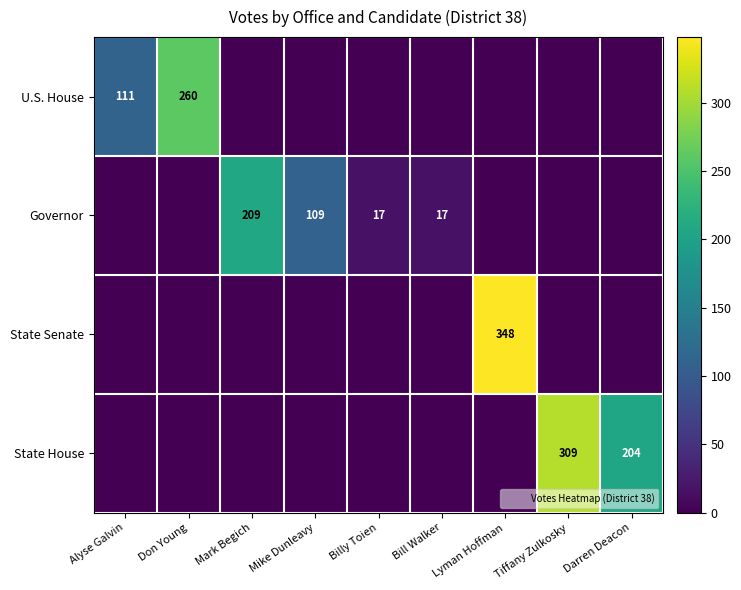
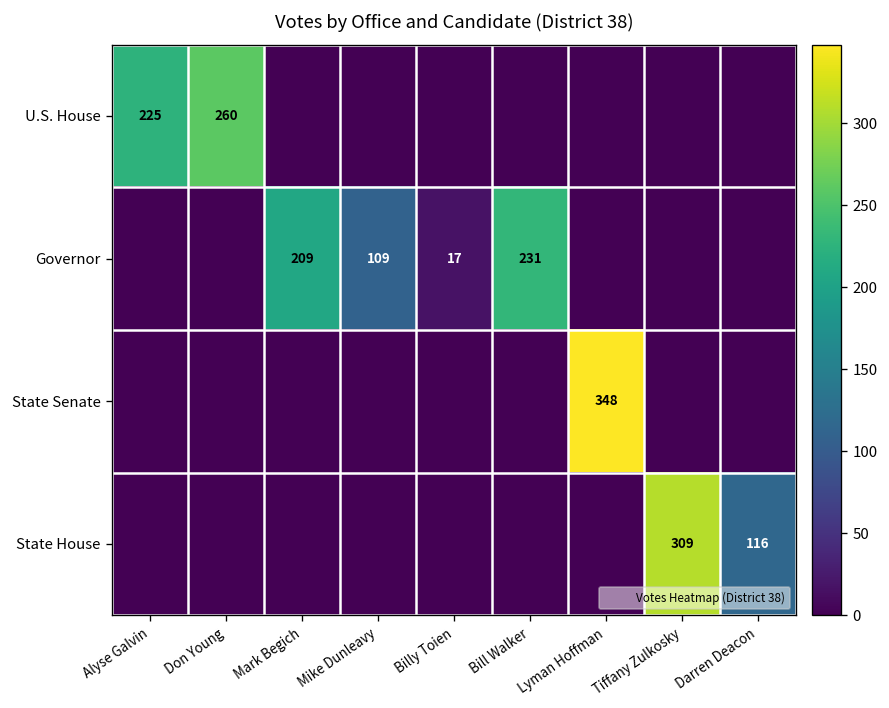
U.S. House, Alyse Galvin: 111 -> 225
Governor, Bill Walker: 17 -> 231
State House, Darren Deacon: 204 -> 116
